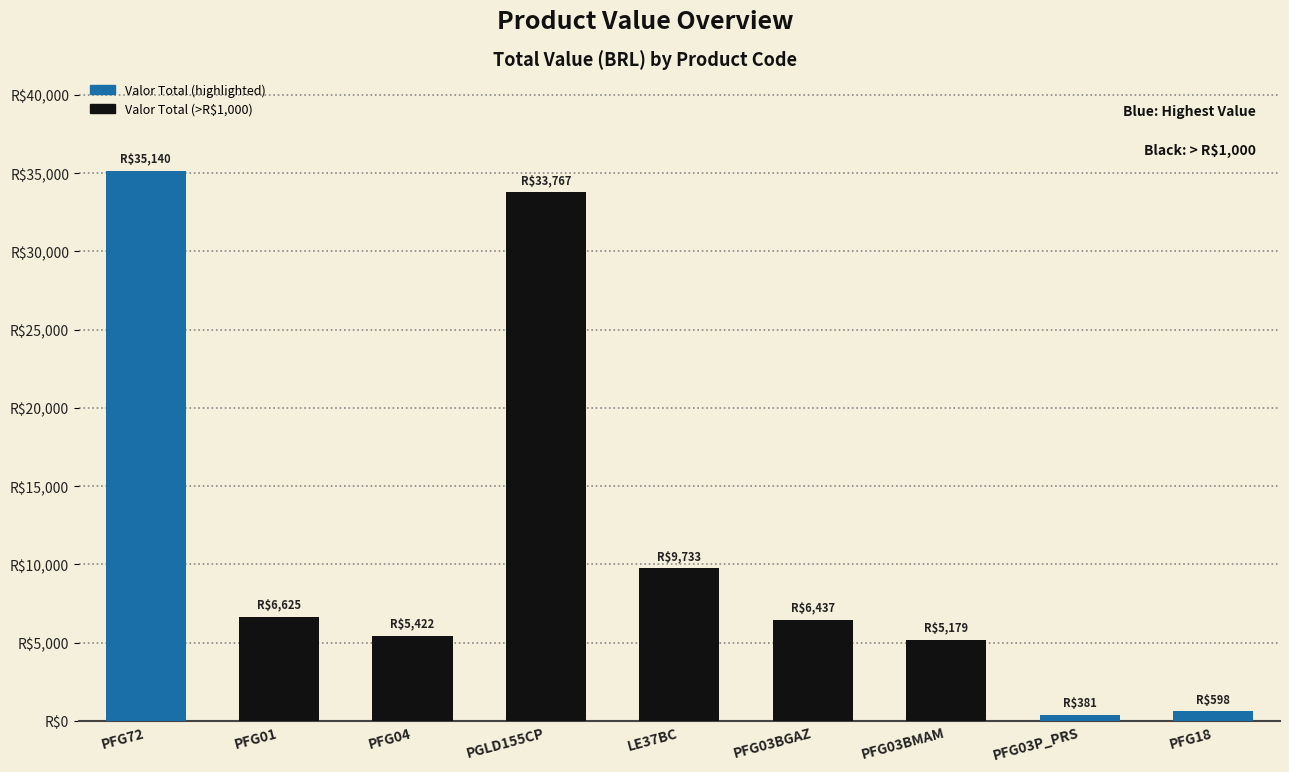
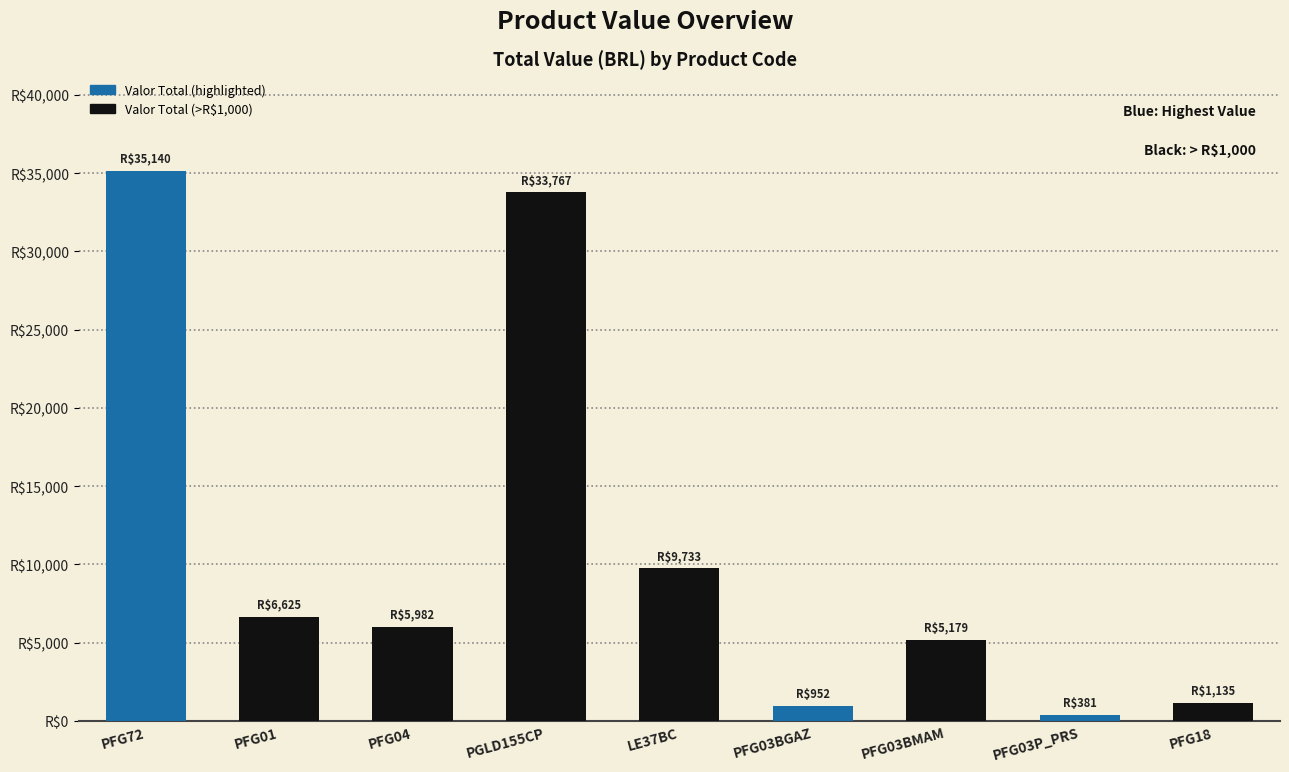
PFG04: $5,422 -> $5,982
PFG03BGAZ: $6,437 -> $952
PFG18: $598 -> $1,135
